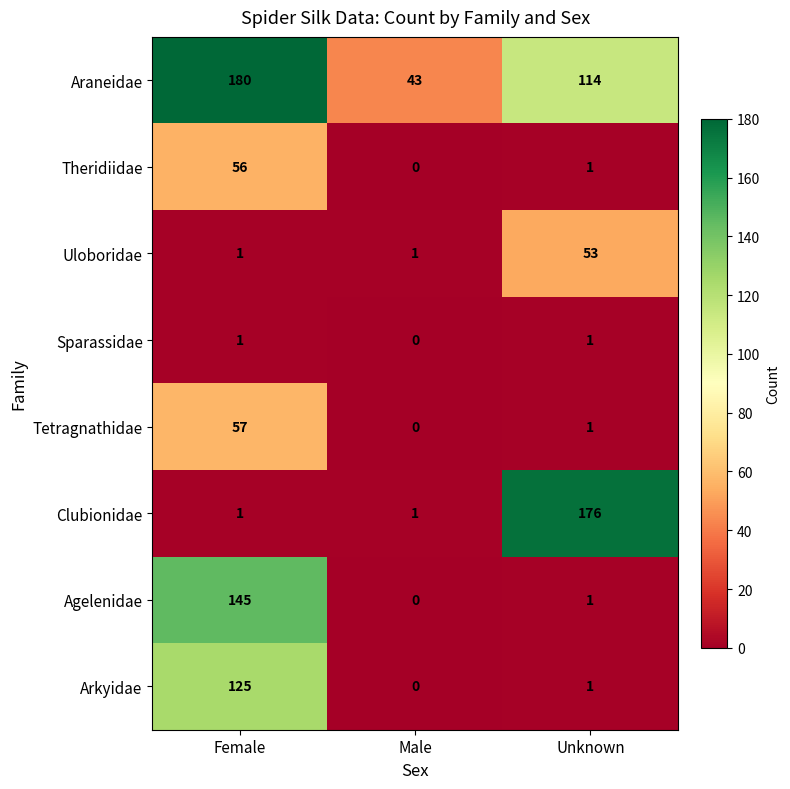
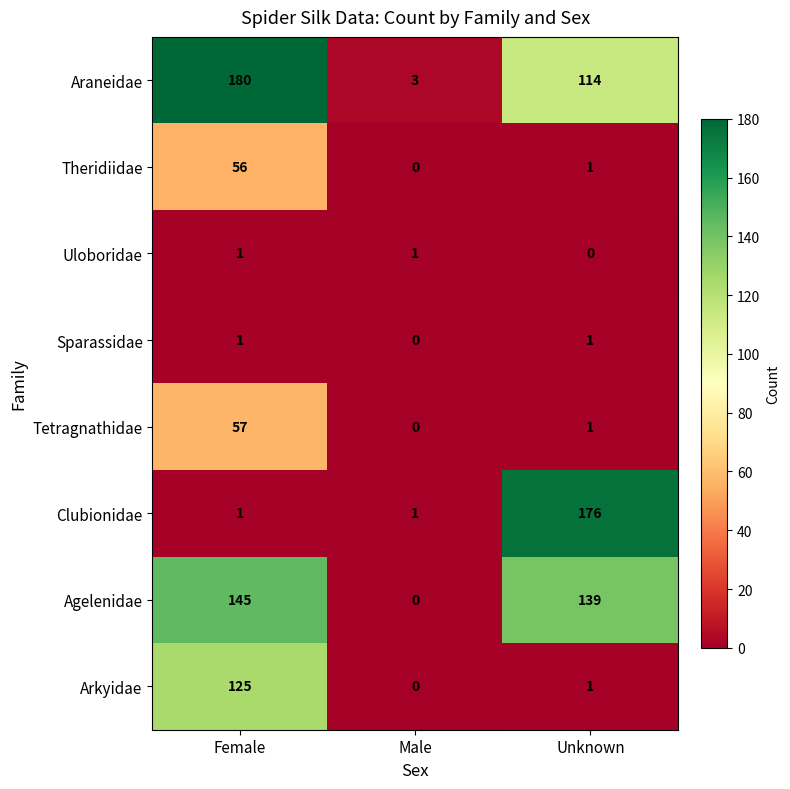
Araneidae, Male: 43 -> 3
Uloboridae, Unknown: 53 -> 0
Agelenidae, Unknown: 1 -> 139
